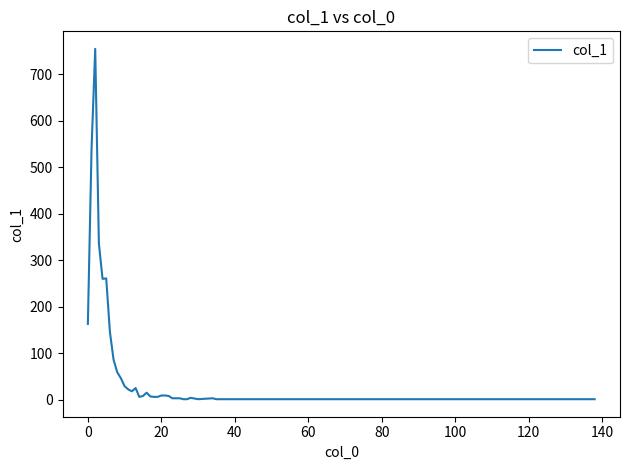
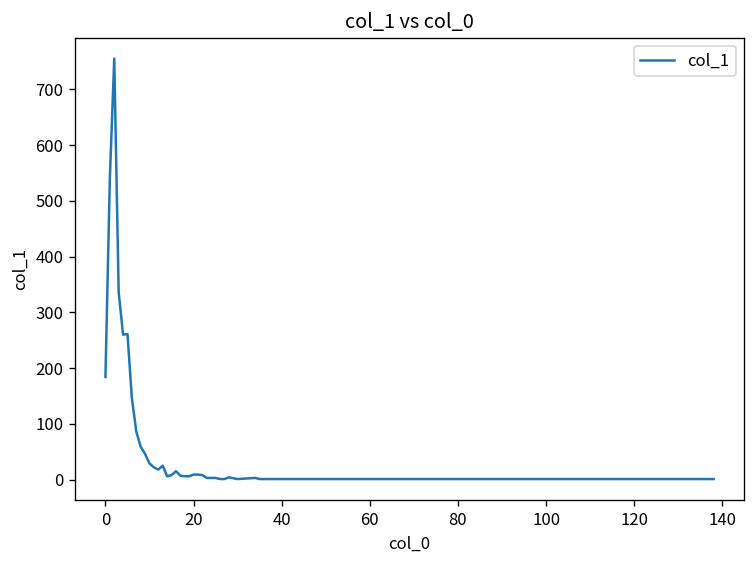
0: 160 -> 180
